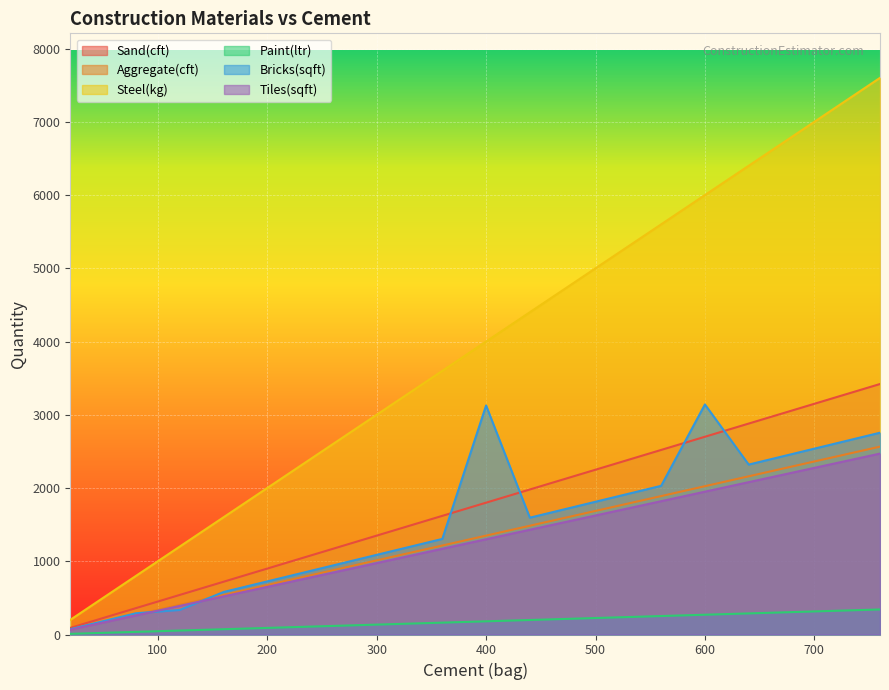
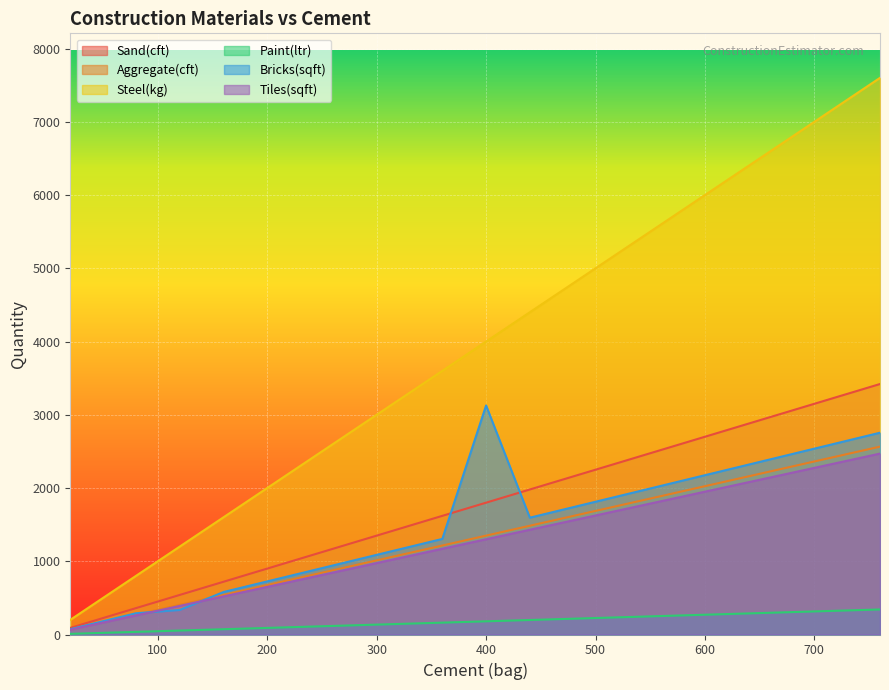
Bricks(sqft), 600: 3100 -> 2200
